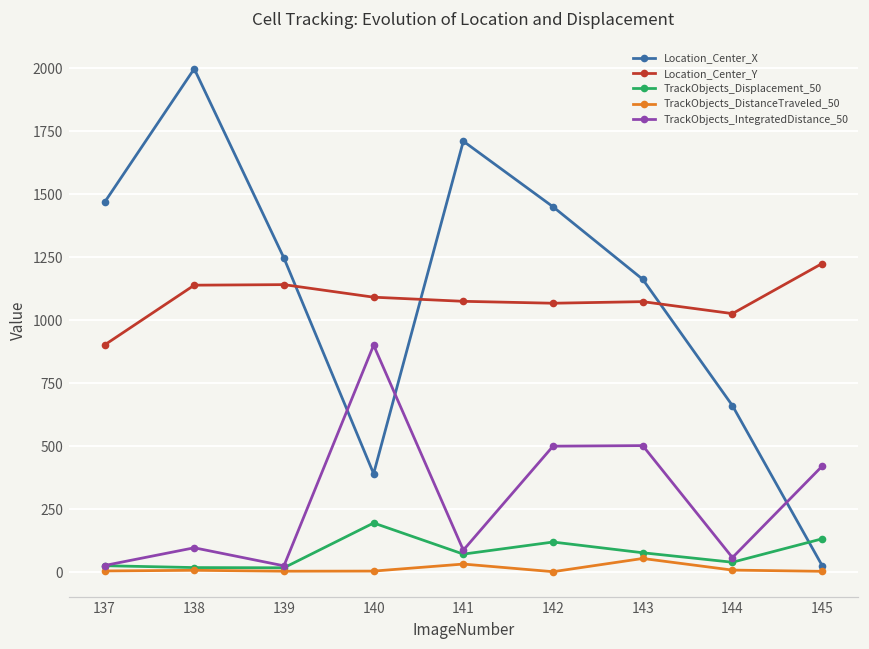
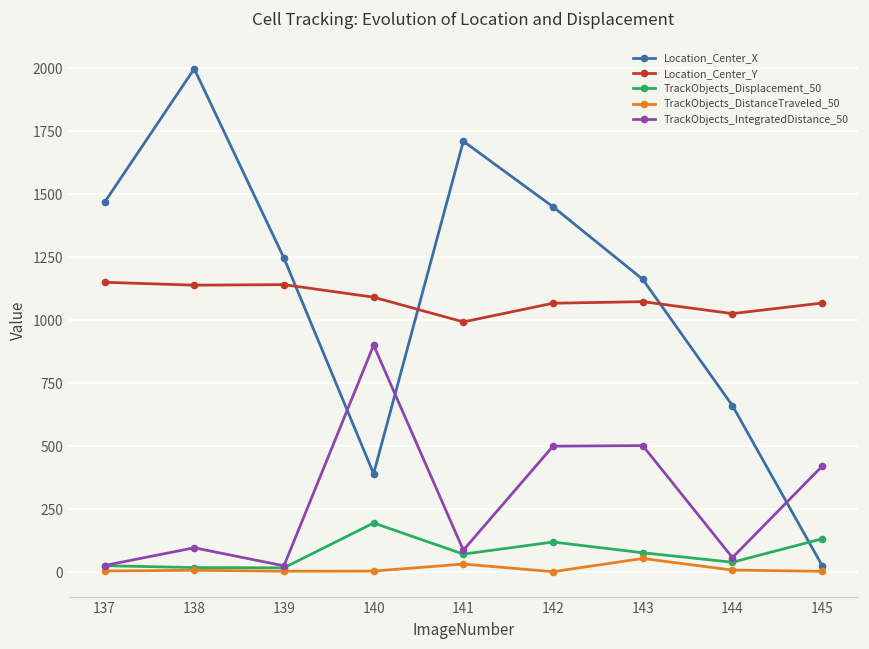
Location_Center_Y, 137: 900 -> 1150
Location_Center_Y, 141: 1080 -> 990
Location_Center_Y, 145: 1230 -> 1070
